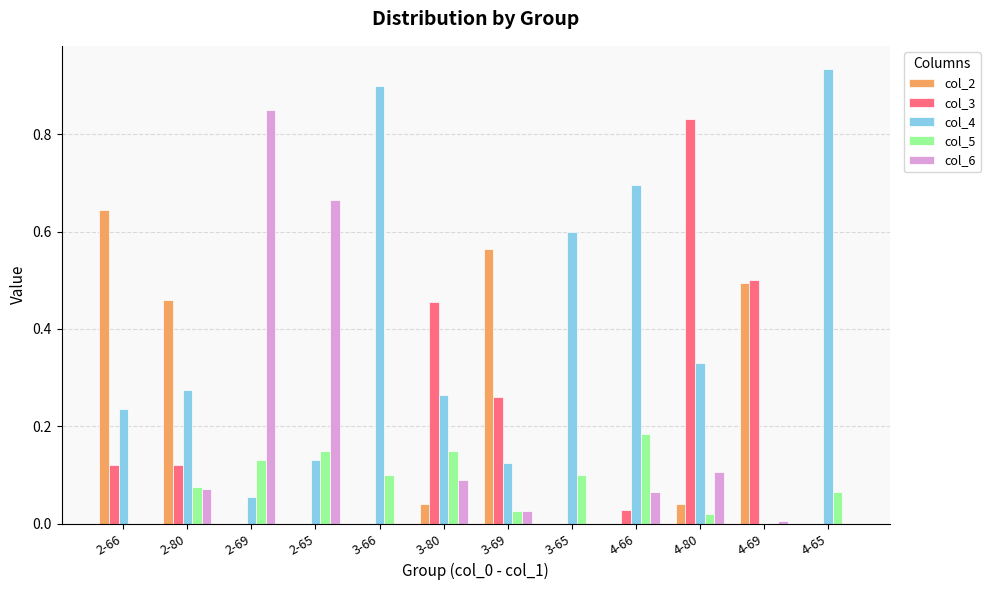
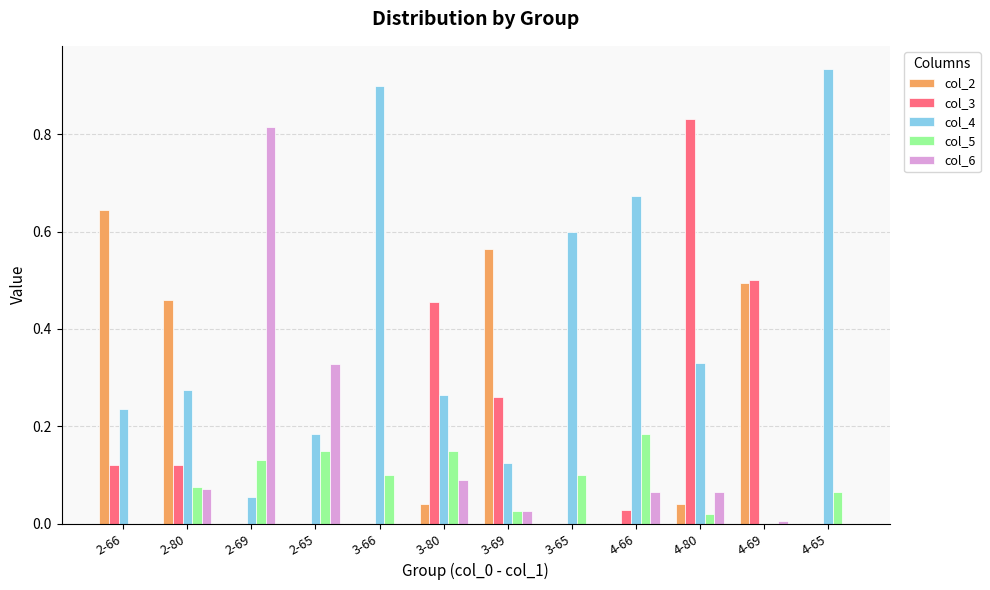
col_6, 2-69: 0.85 -> 0.82
col_4, 2-65: 0.13 -> 0.19
col_6, 2-65: 0.67 -> 0.33
col_4, 4-66: 0.70 -> 0.67
col_6, 4-80: 0.11 -> 0.07
